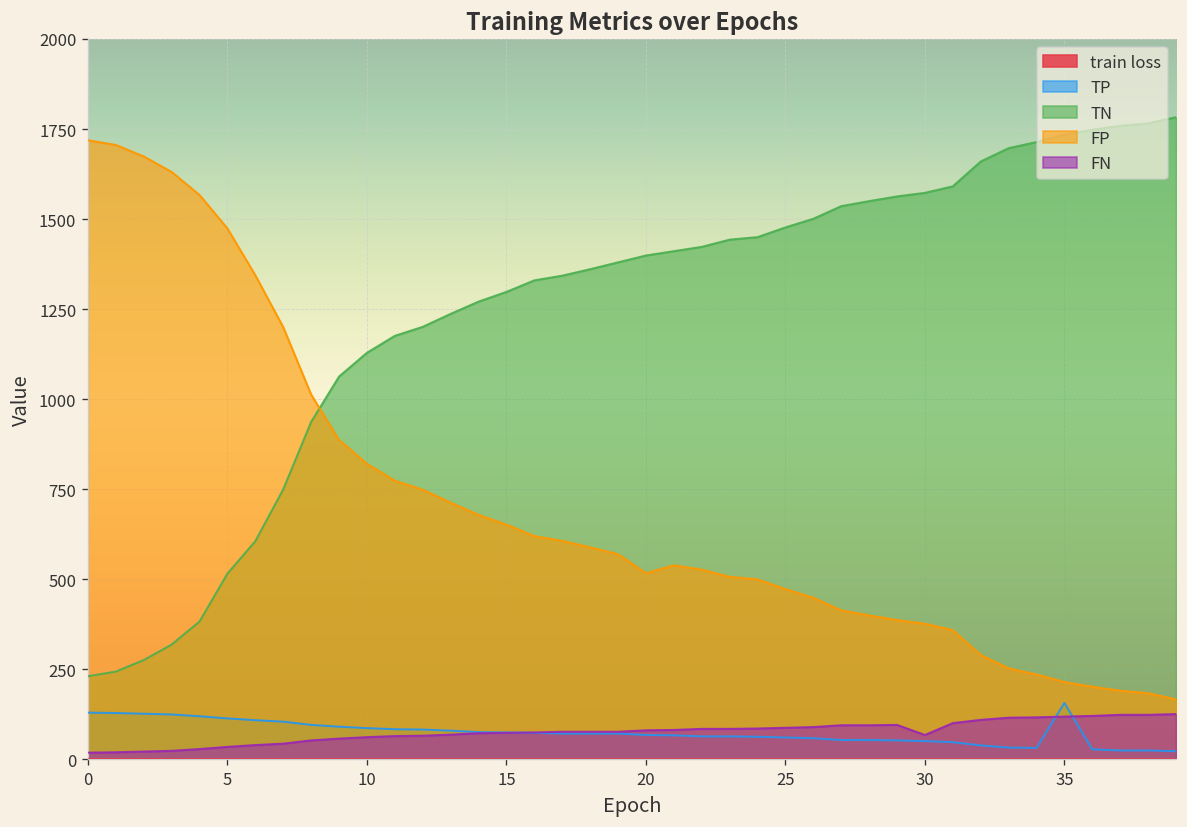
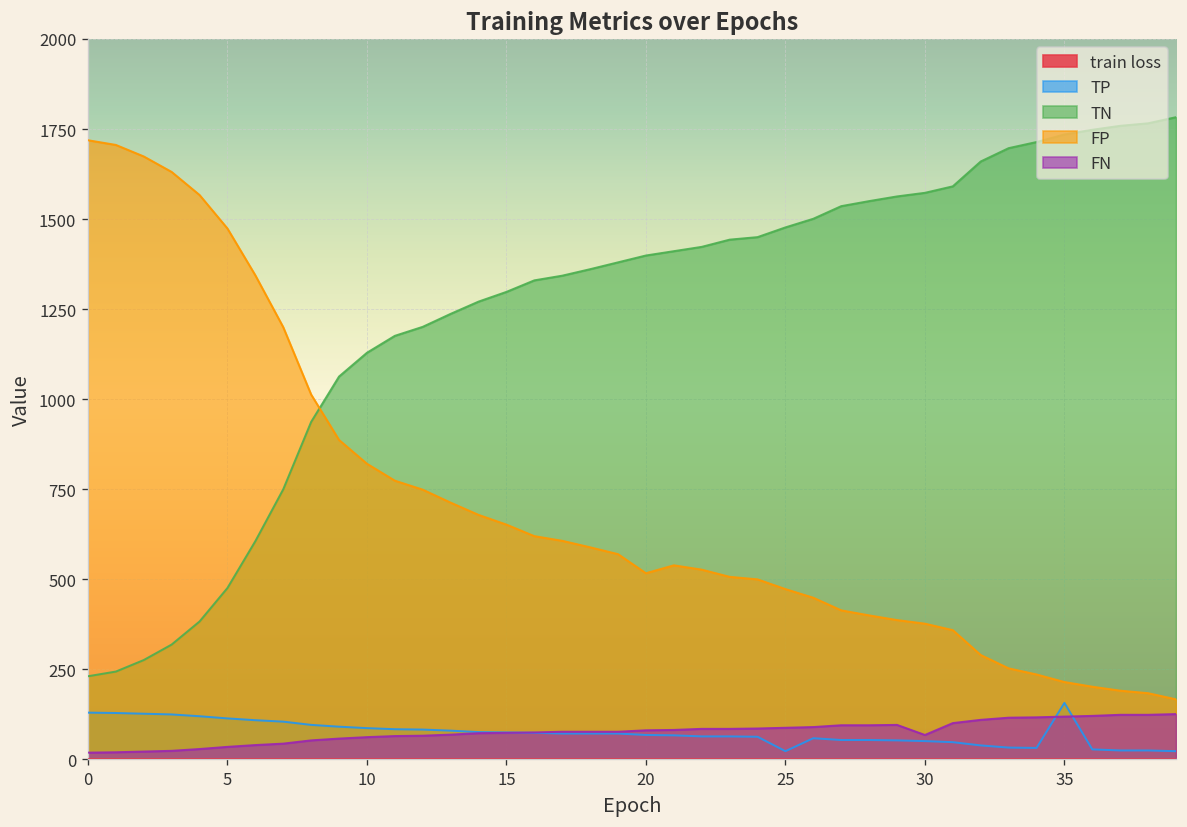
TN, 5: 520 -> 480
TP, 25: 60 -> 20
